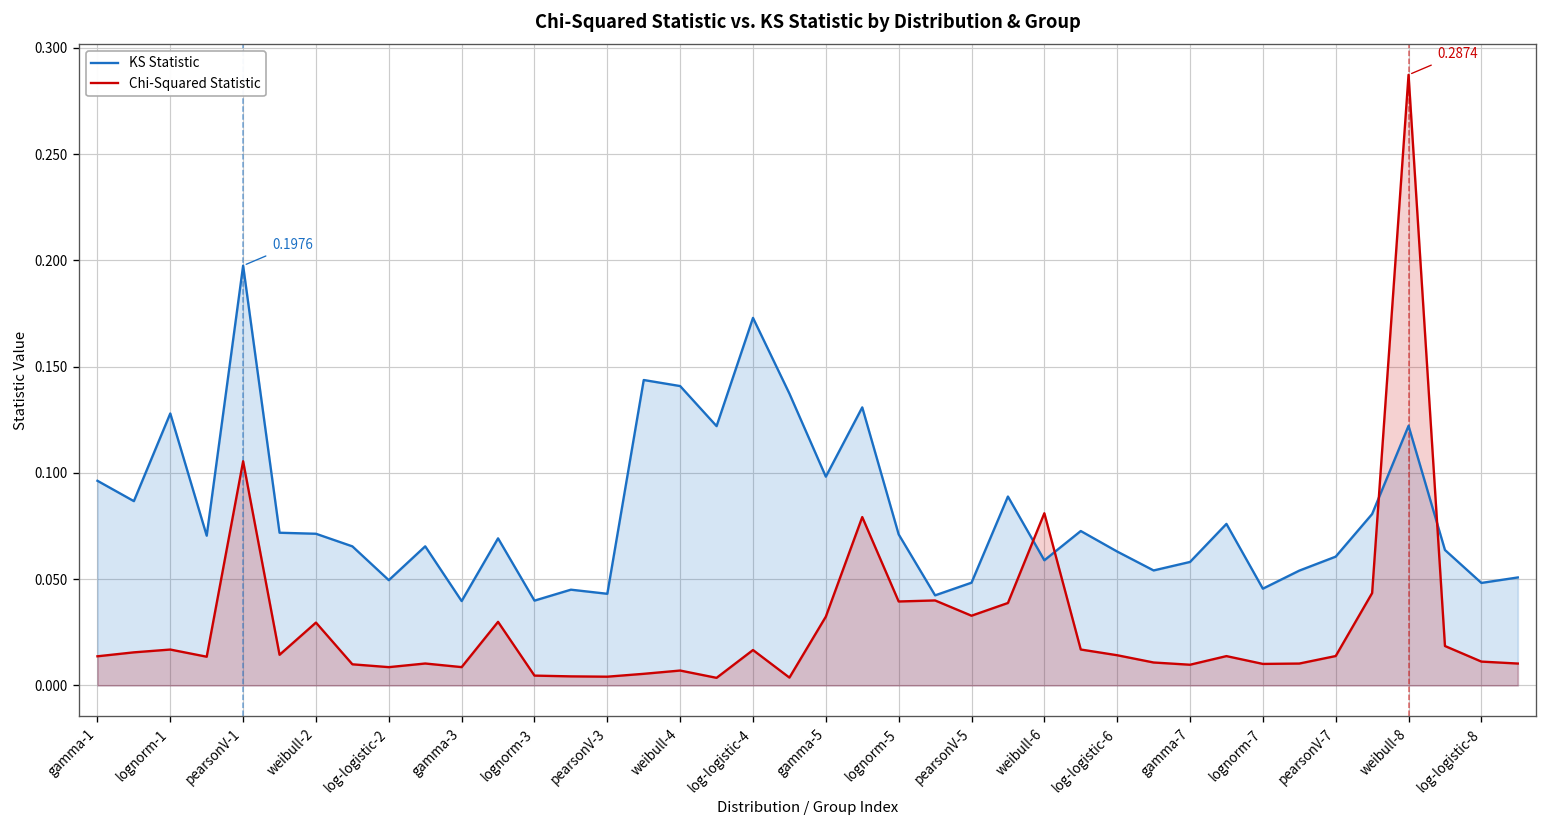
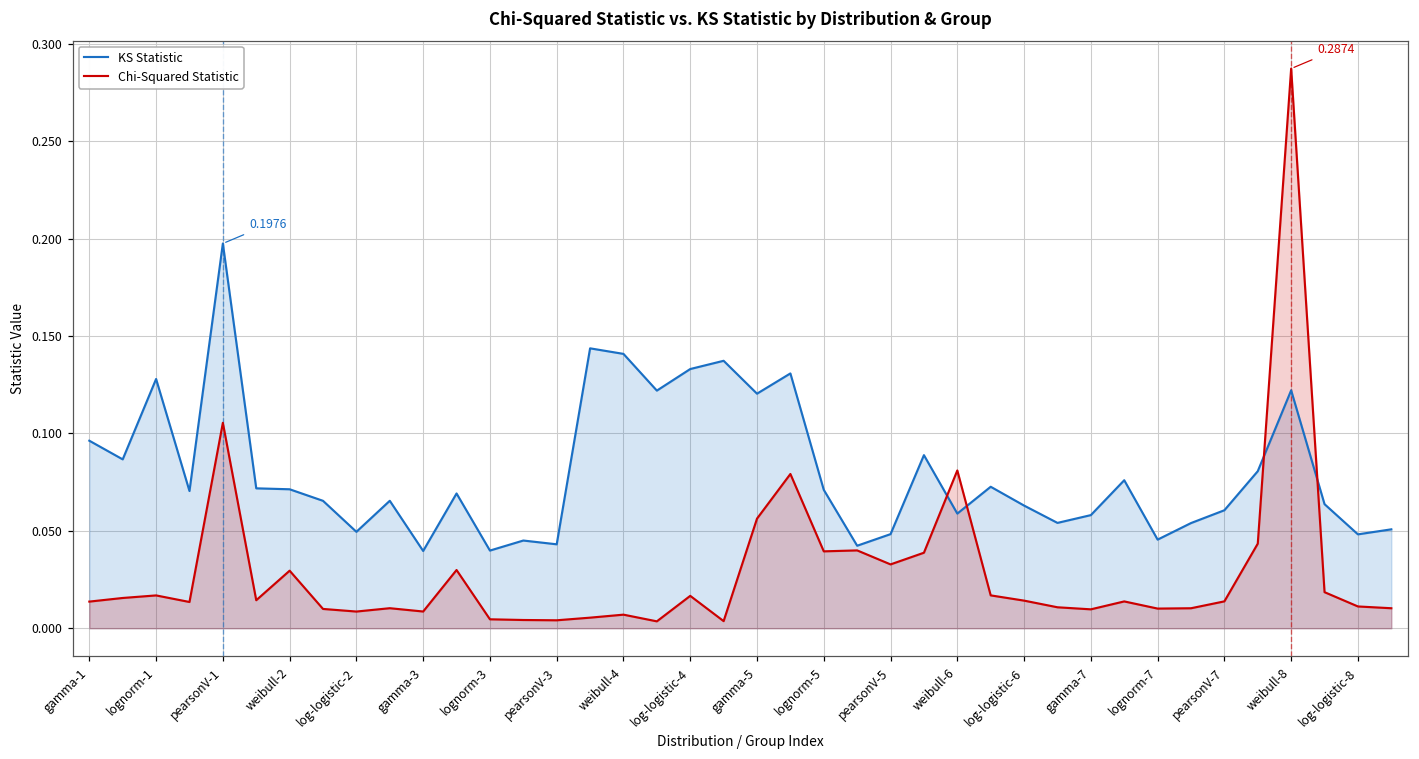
KS Statistic, log-logistic-4: 0.173 -> 0.133
KS Statistic, gamma-5: 0.098 -> 0.120
Chi-Squared Statistic, gamma-5: 0.032 -> 0.056
